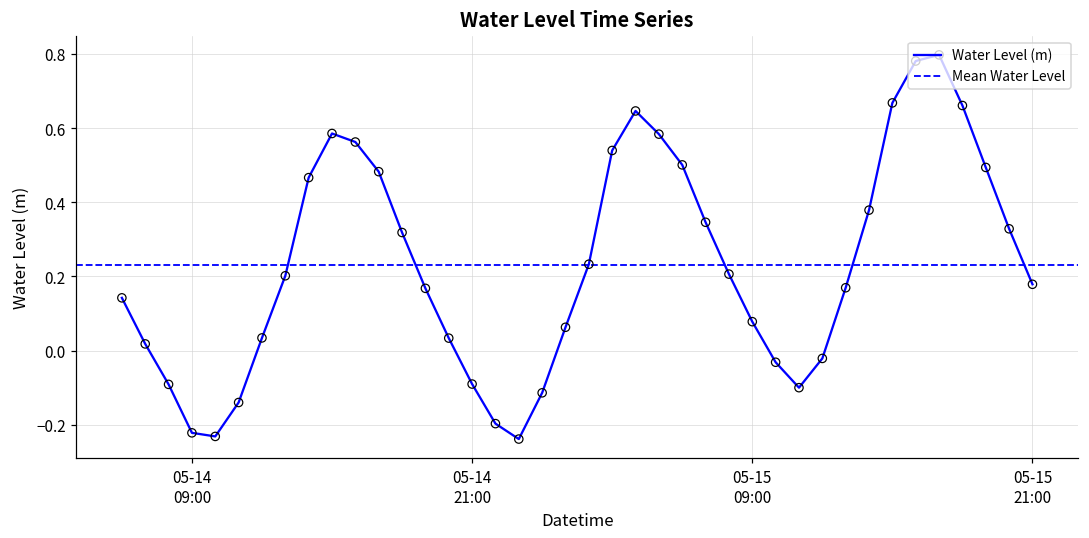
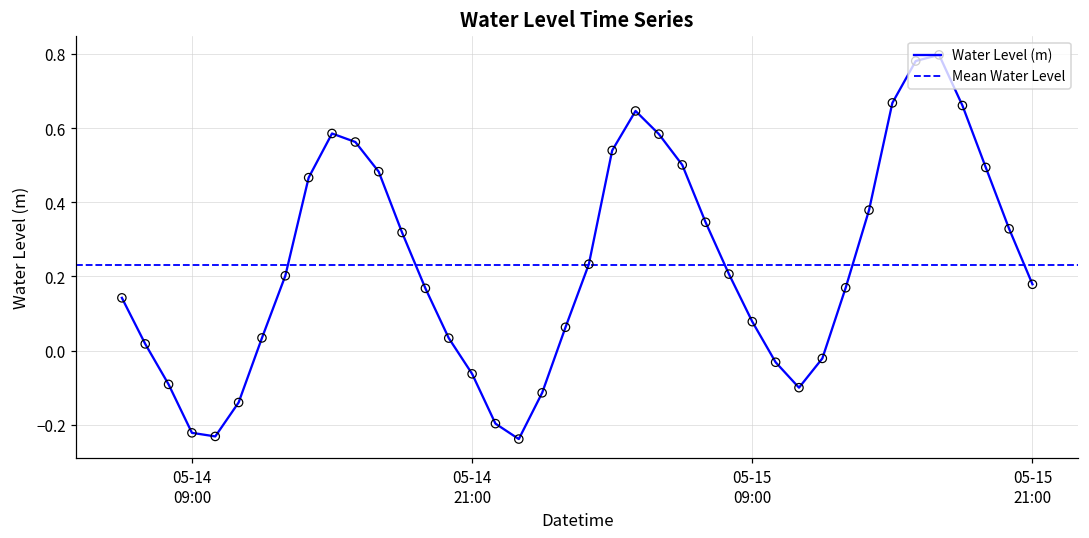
05-14 21:00: -0.09 -> -0.06
